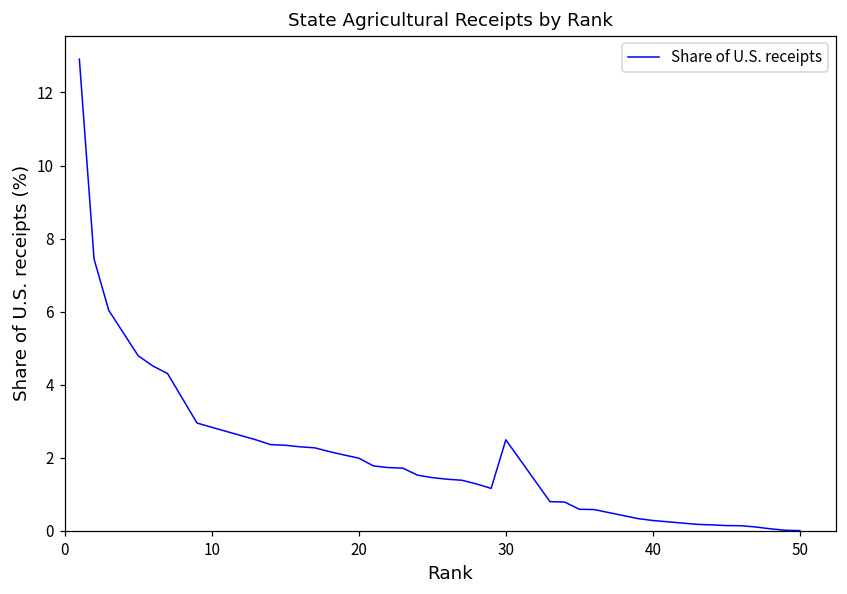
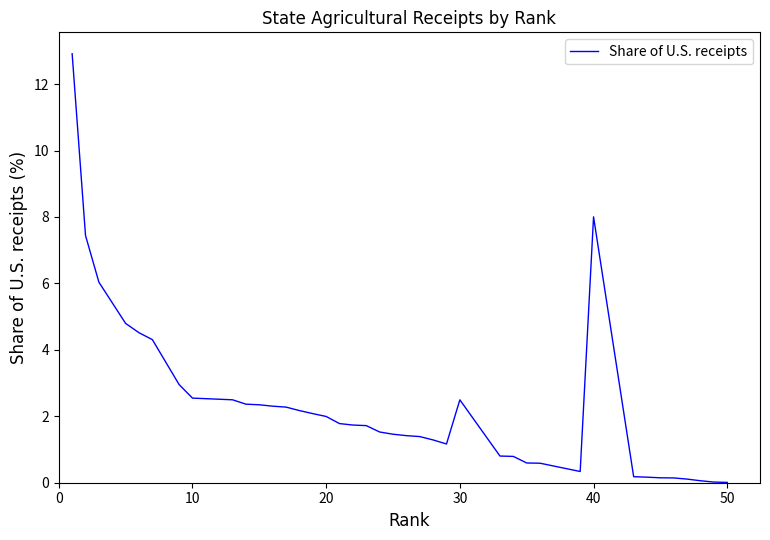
10: 2.8 -> 2.5
40: 0.3 -> 8.0
